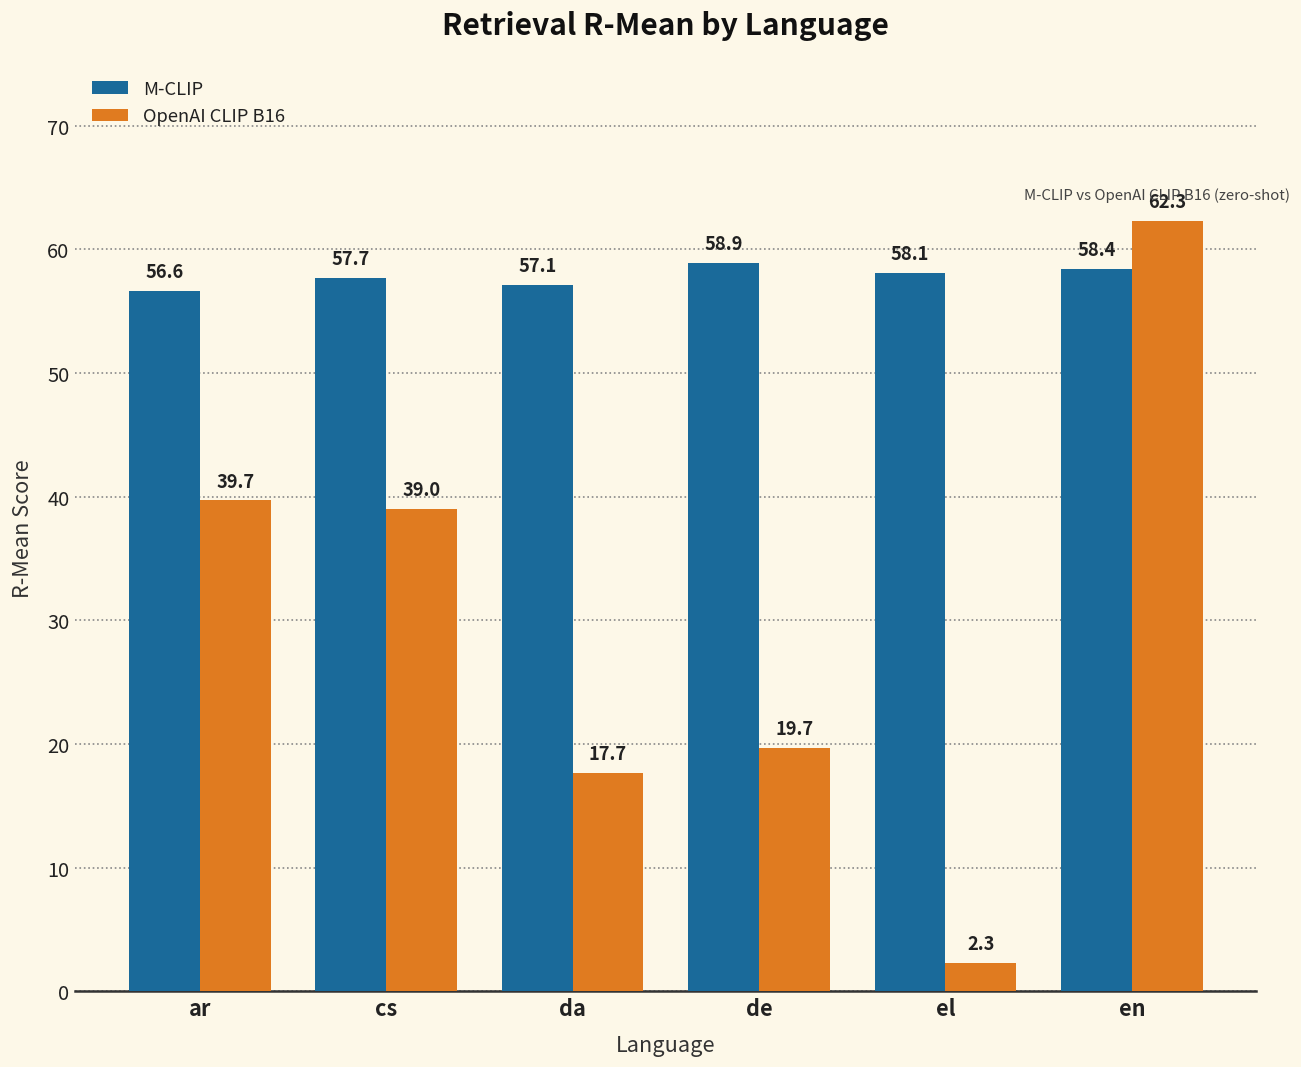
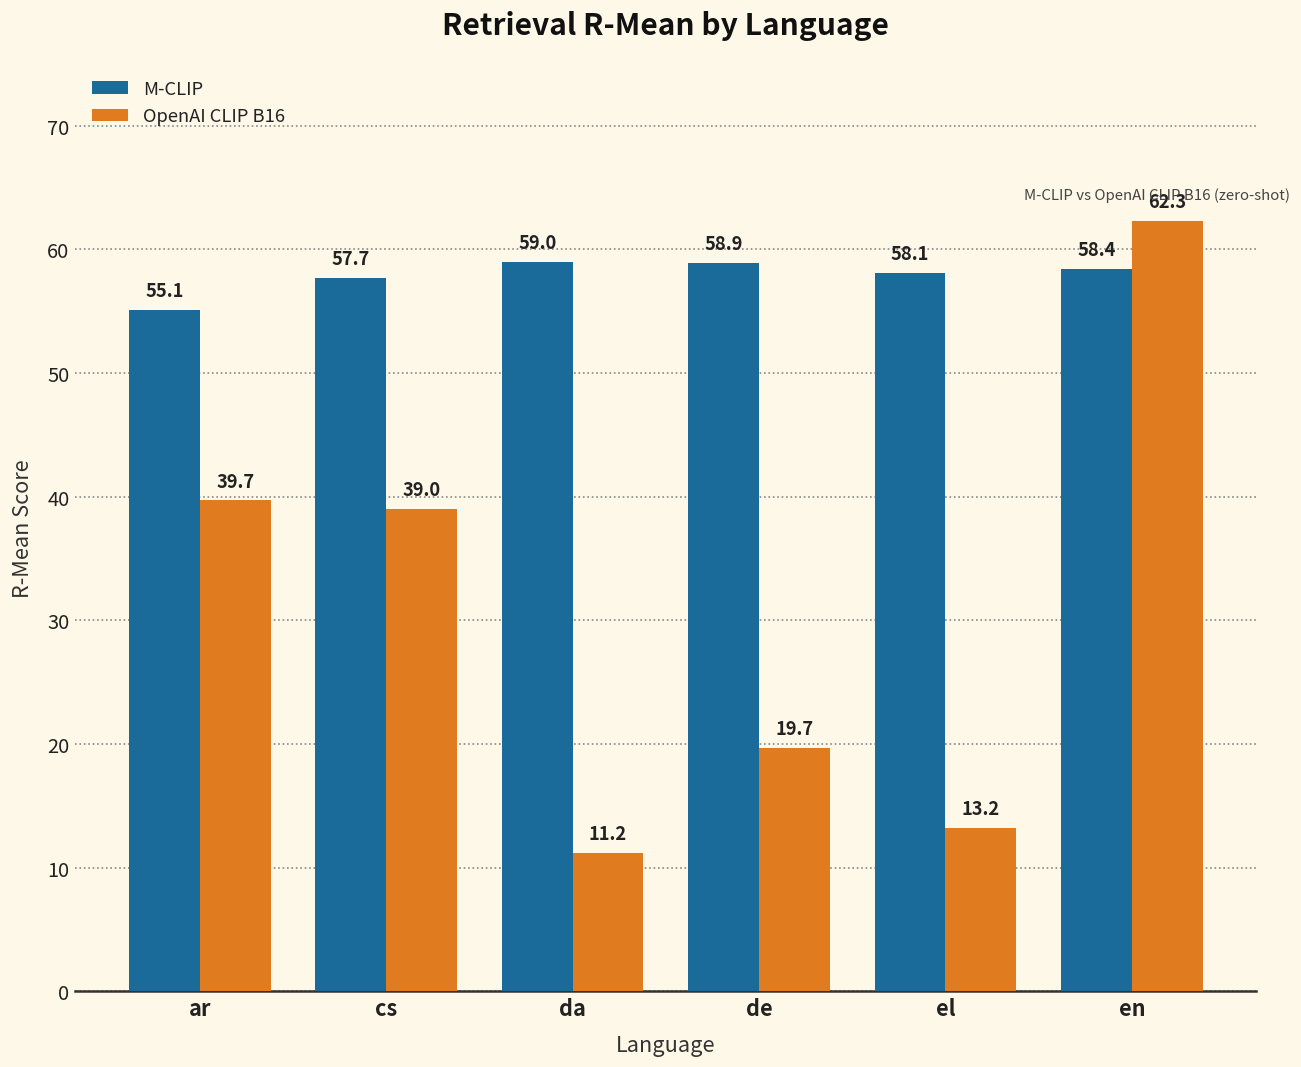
M-CLIP, ar: 56.6 -> 55.1
M-CLIP, da: 57.1 -> 59.0
OpenAI CLIP B16, da: 17.7 -> 11.2
OpenAI CLIP B16, el: 2.3 -> 13.2
